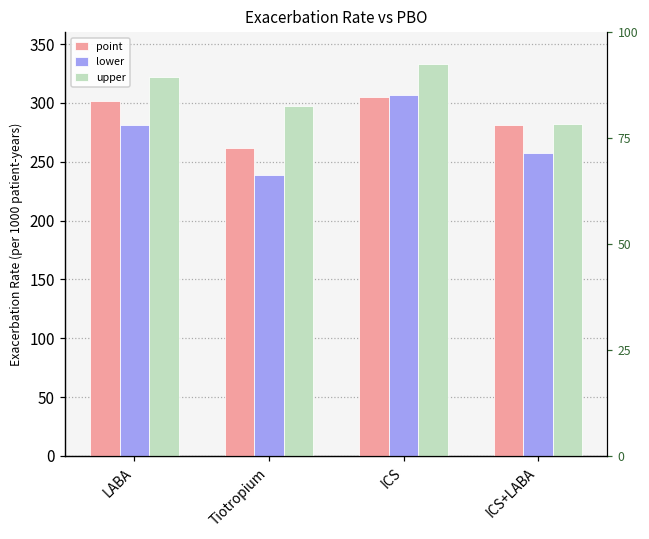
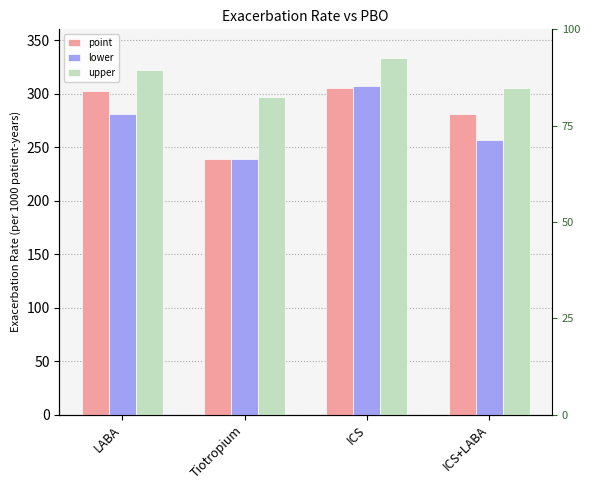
point, Tiotropium: 262 -> 239
upper, ICS+LABA: 282 -> 305
